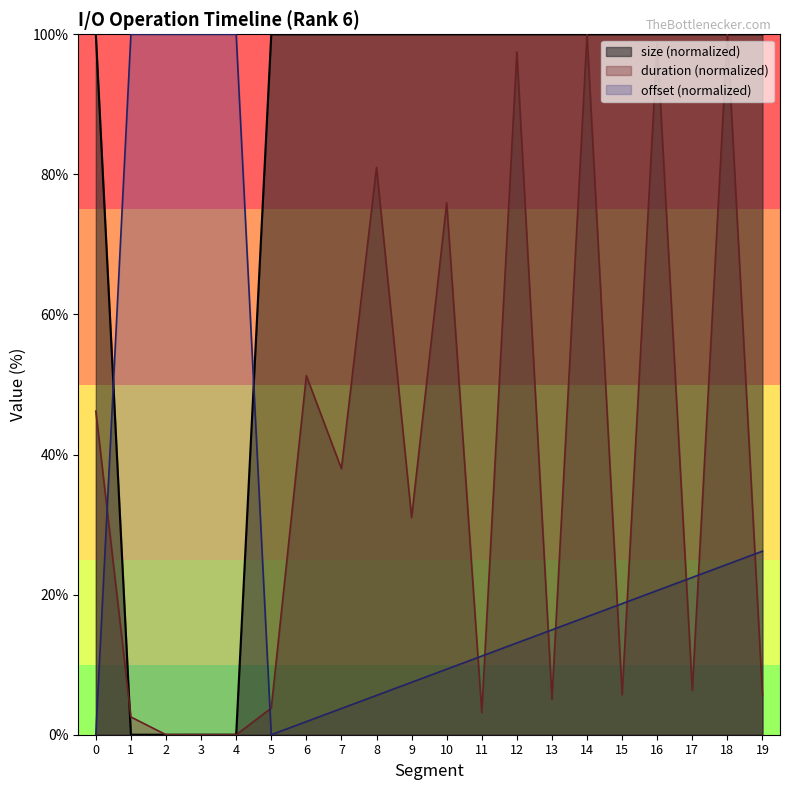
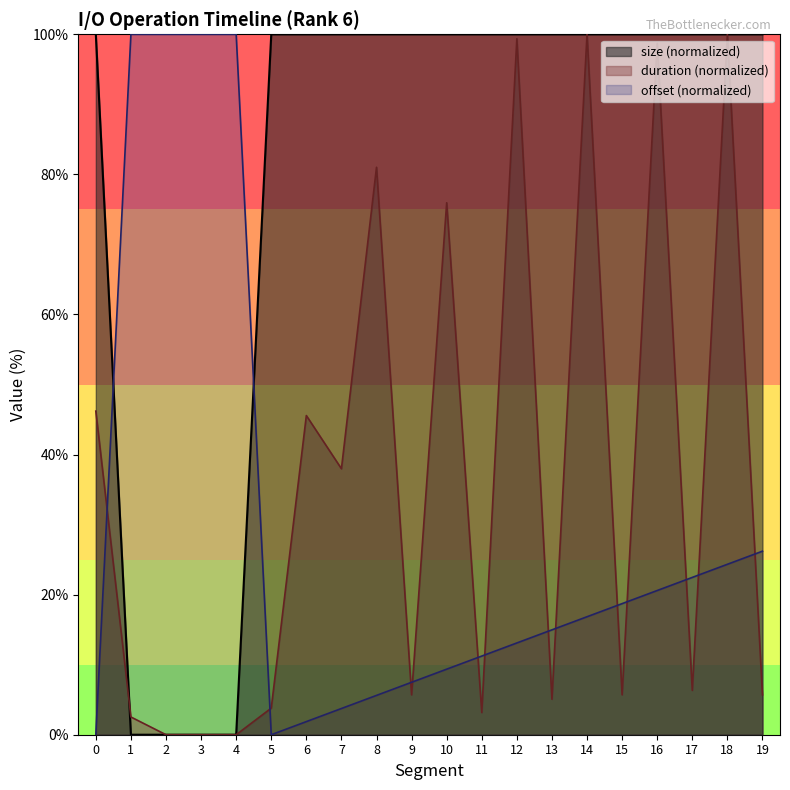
duration (normalized), 6: 51% -> 46%
duration (normalized), 9: 31% -> 6%
duration (normalized), 12: 97% -> 99%
